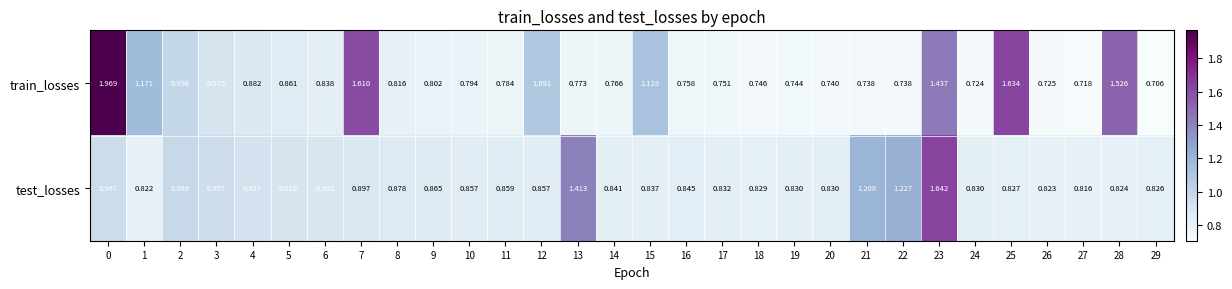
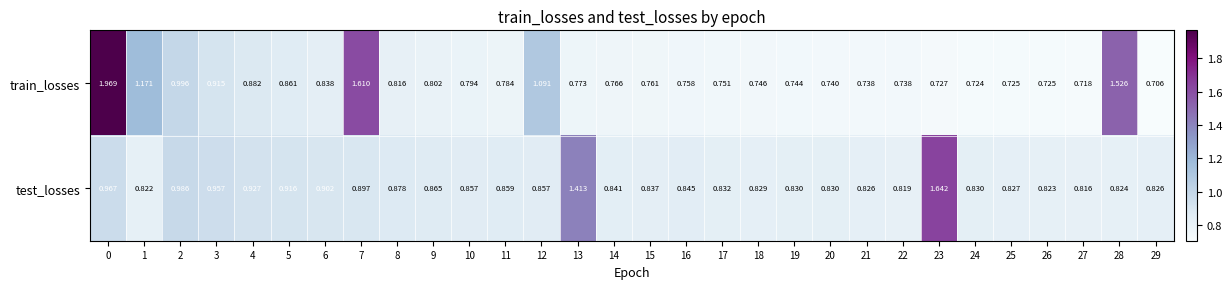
train_losses, 15: 1.128 -> 0.761
train_losses, 23: 1.437 -> 0.727
train_losses, 25: 1.634 -> 0.725
test_losses, 21: 1.208 -> 0.826
test_losses, 22: 1.227 -> 0.819
